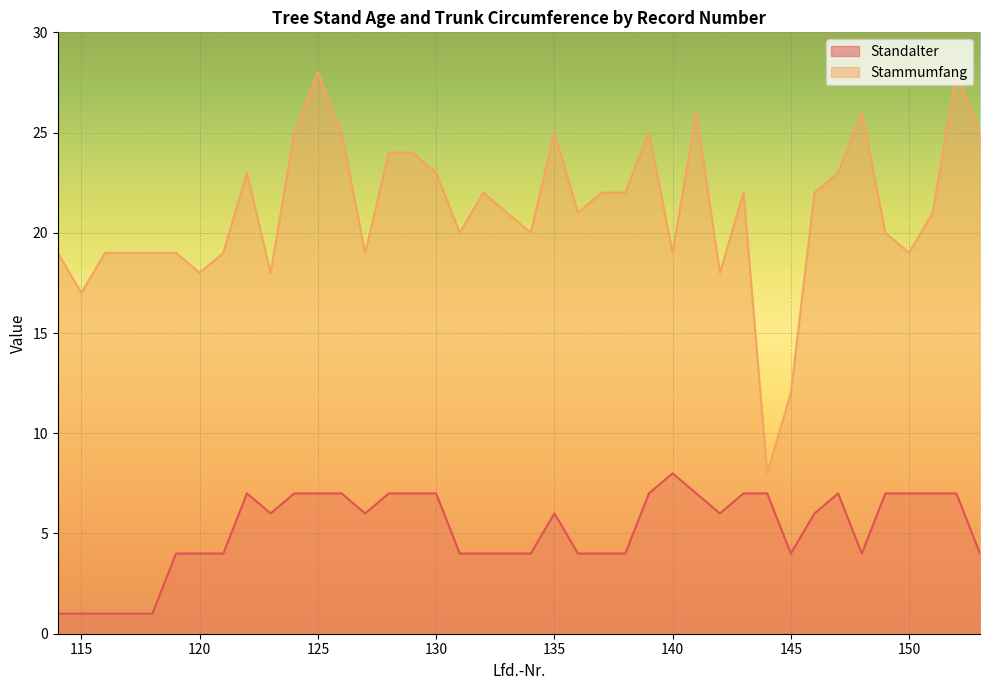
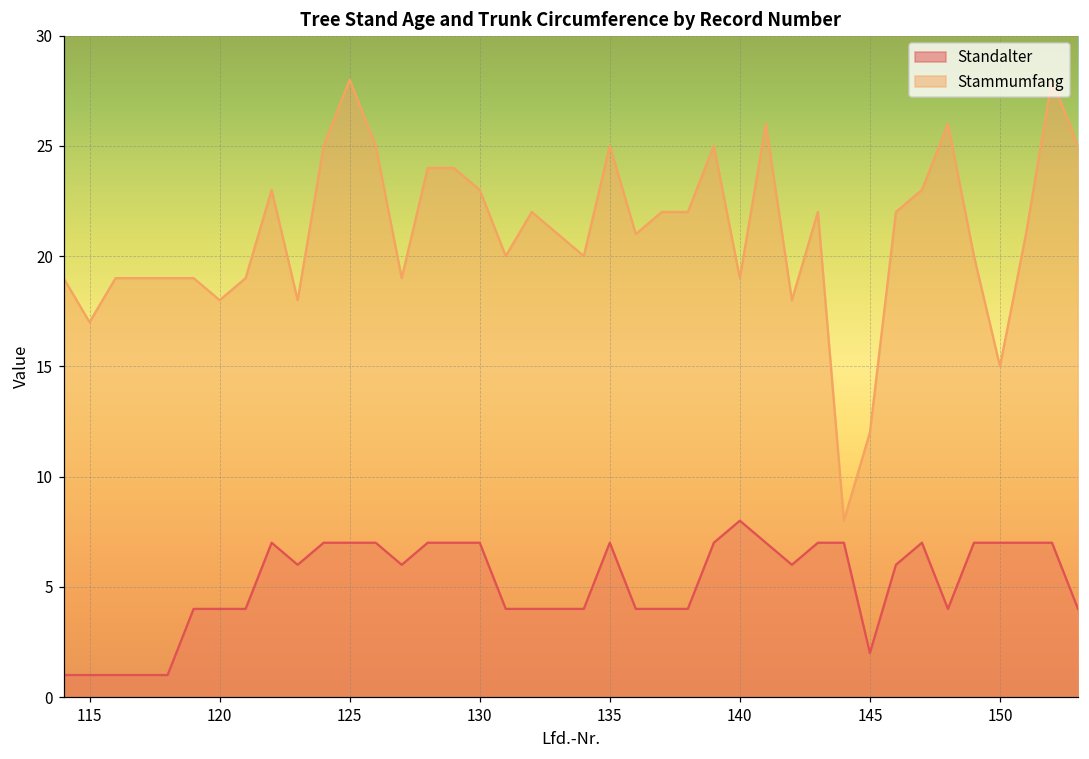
Standalter, 135: 6 -> 7
Standalter, 145: 4 -> 2
Stammumfang, 150: 19 -> 15
